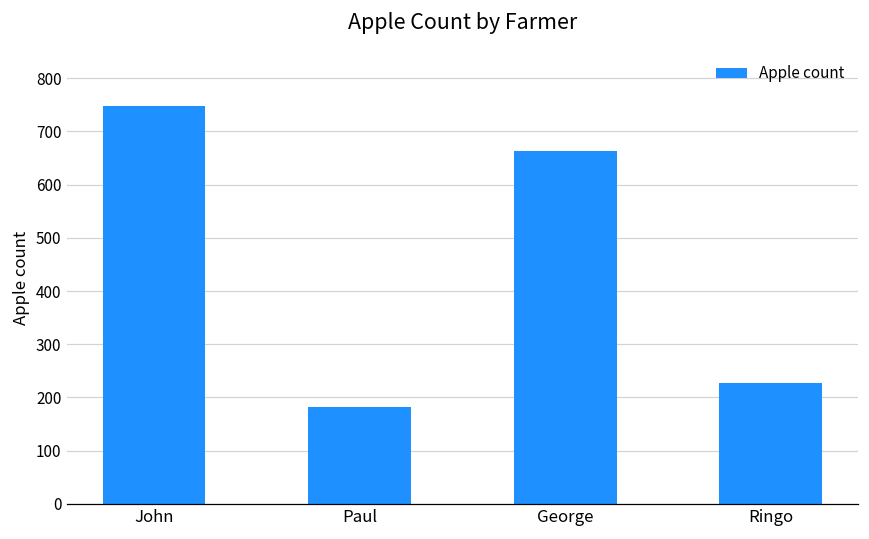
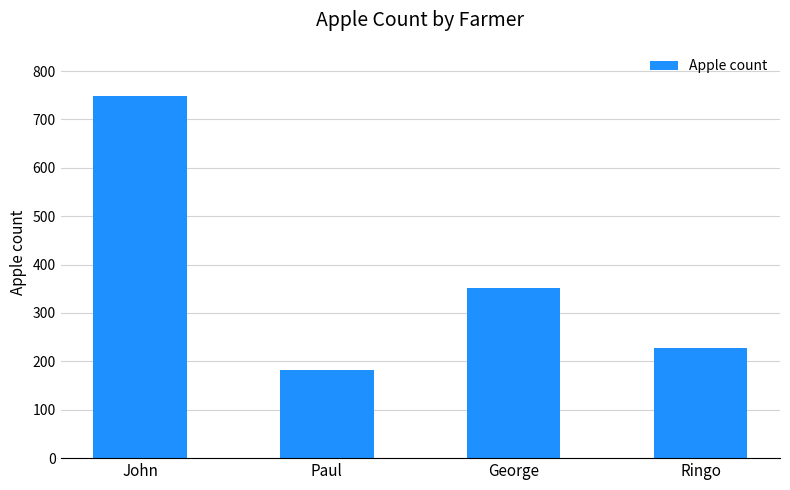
George: 660 -> 350
